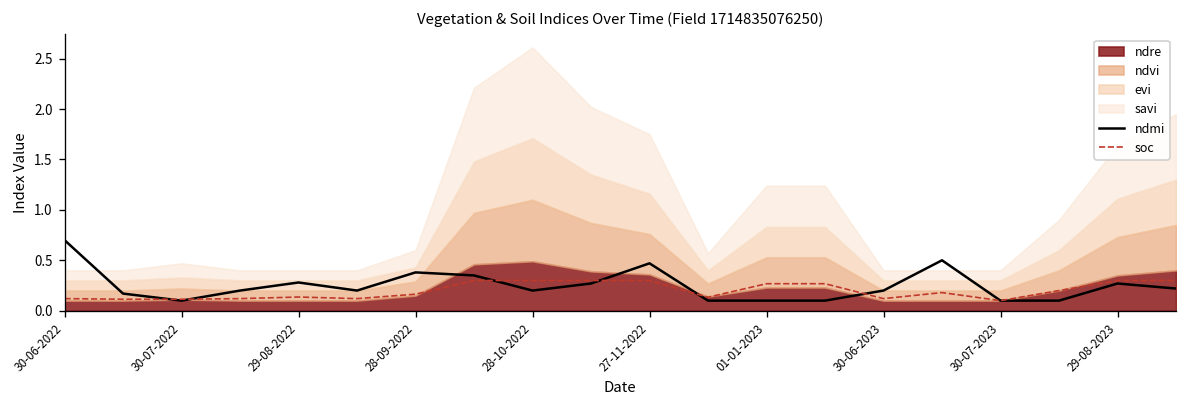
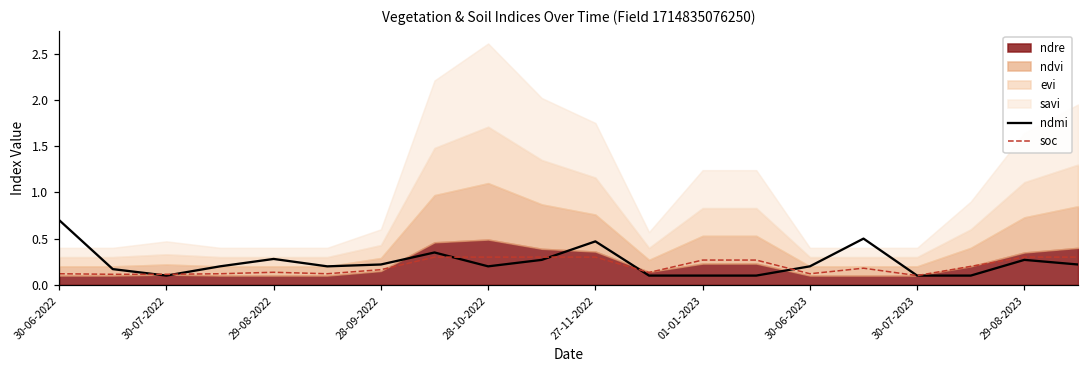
ndmi, 28-09-2022: 0.4 -> 0.2
